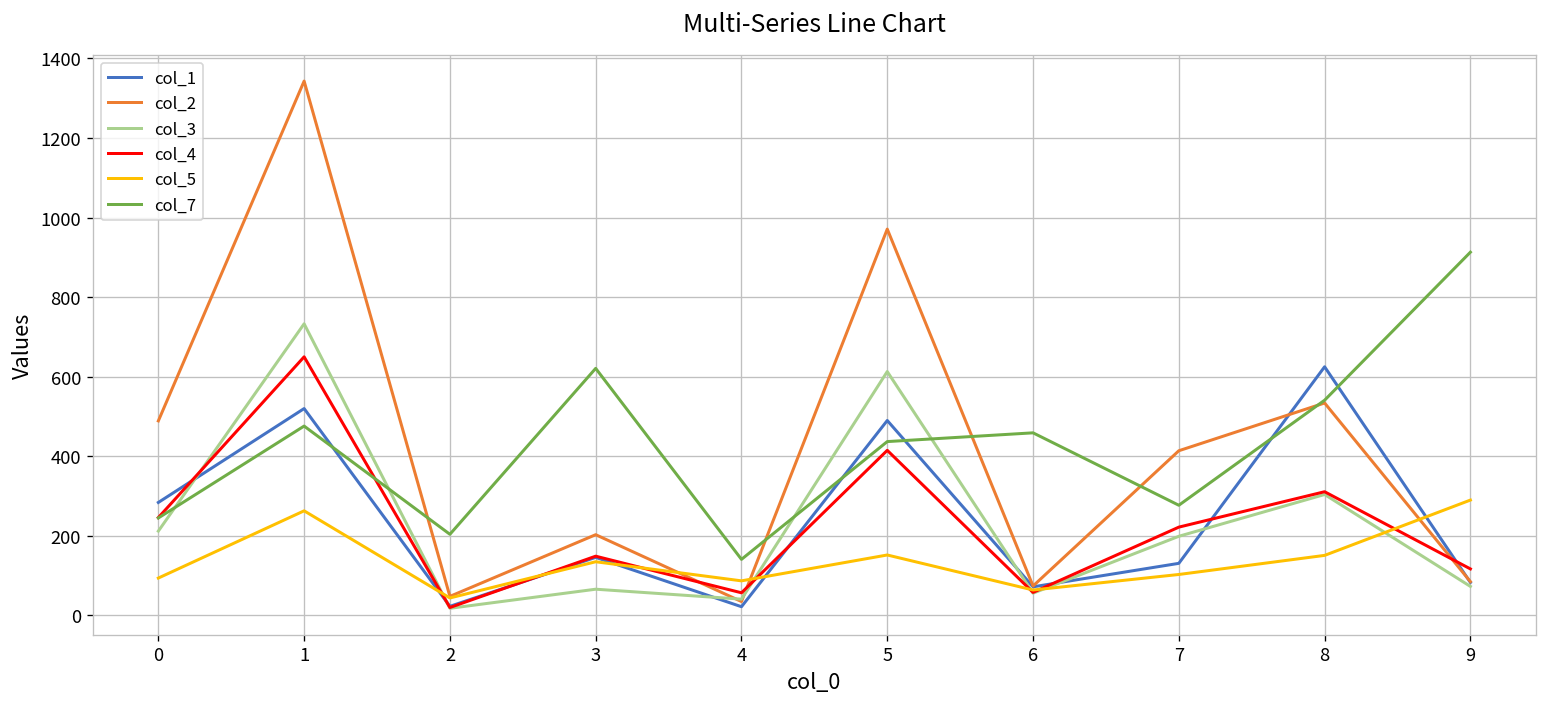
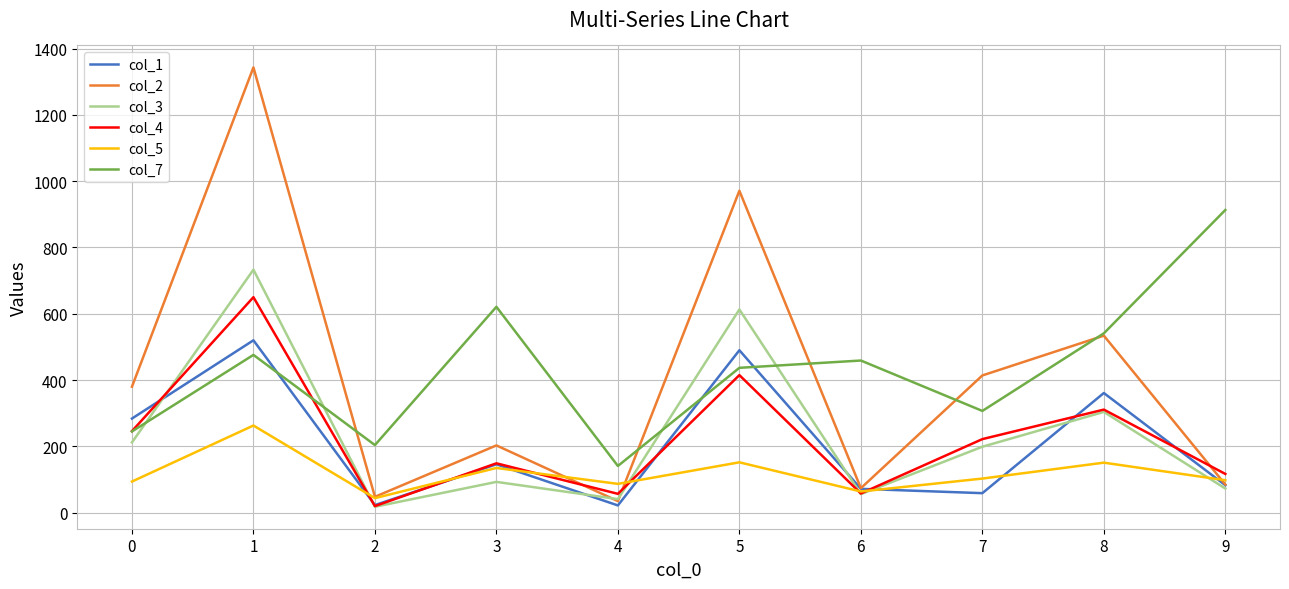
col_2, 0: 490 -> 380
col_3, 3: 70 -> 90
col_1, 7: 130 -> 60
col_7, 7: 280 -> 310
col_1, 8: 630 -> 360
col_5, 9: 290 -> 100
